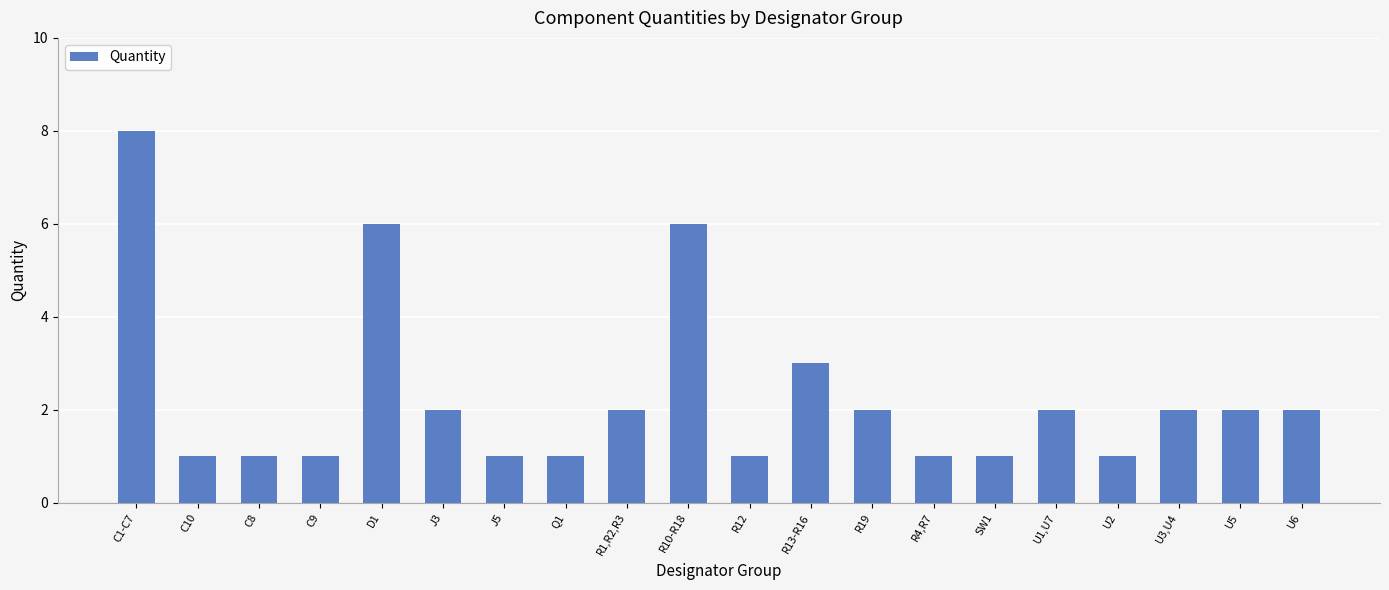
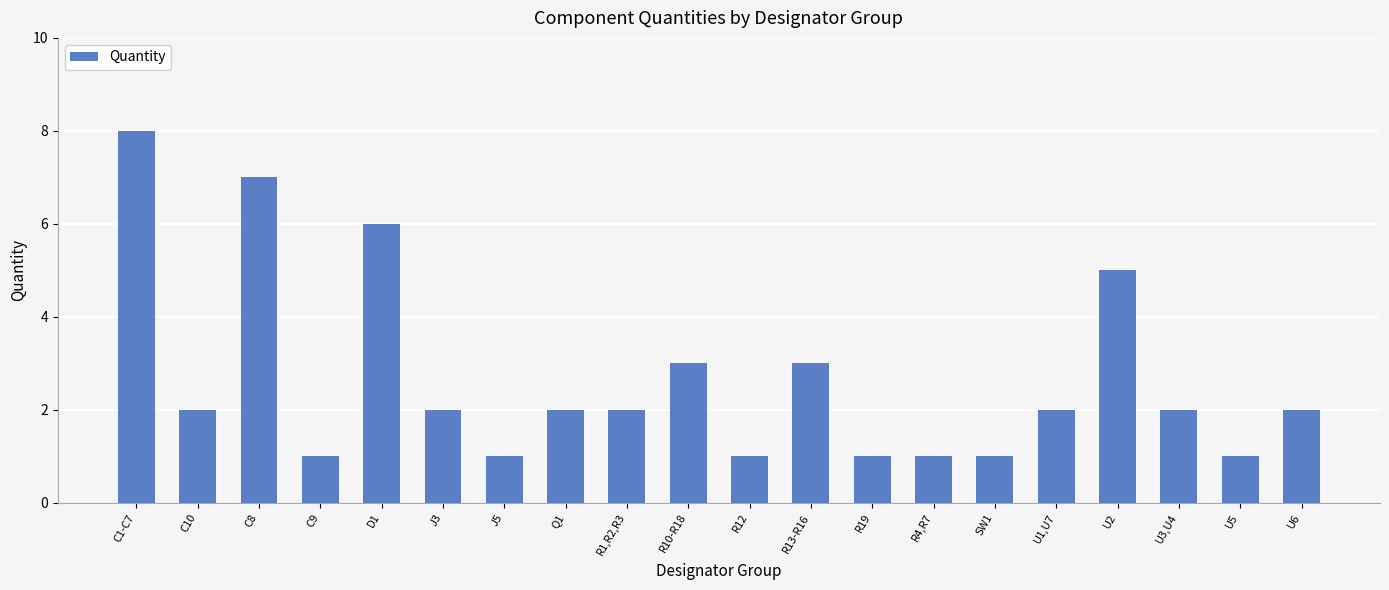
C10: 1 -> 2
C8: 1 -> 7
Q1: 1 -> 2
R10-R18: 6 -> 3
R19: 2 -> 1
U2: 1 -> 5
U5: 2 -> 1
